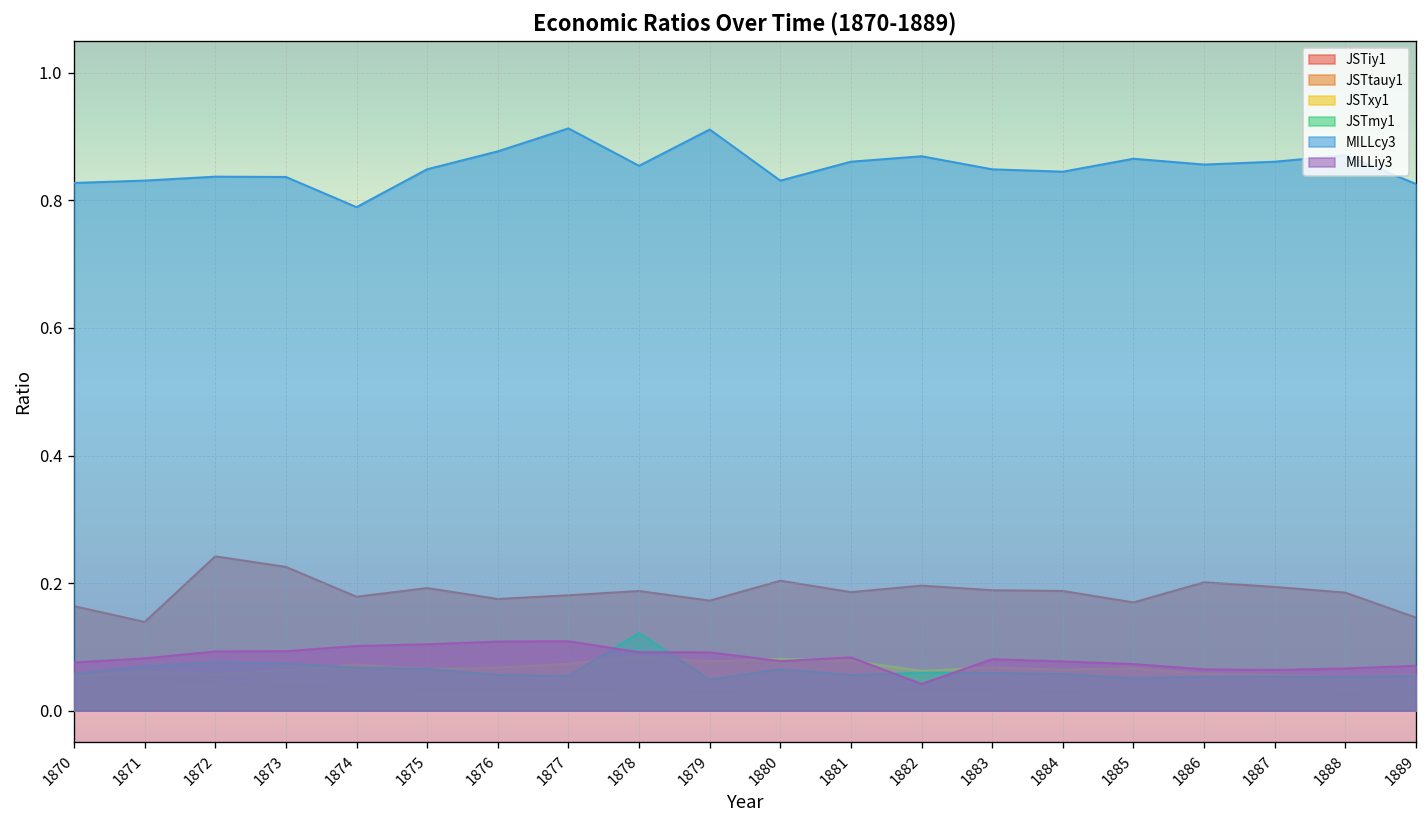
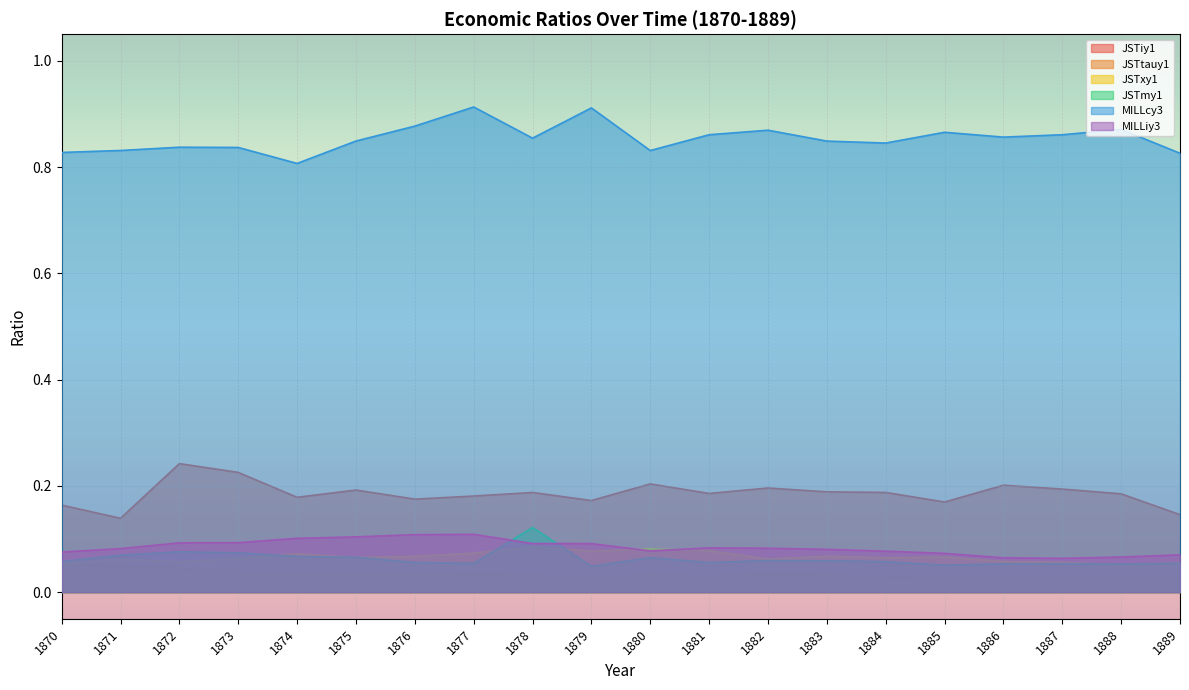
MILLcy3, 1874: 0.79 -> 0.81
MILLiy3, 1882: 0.04 -> 0.08
